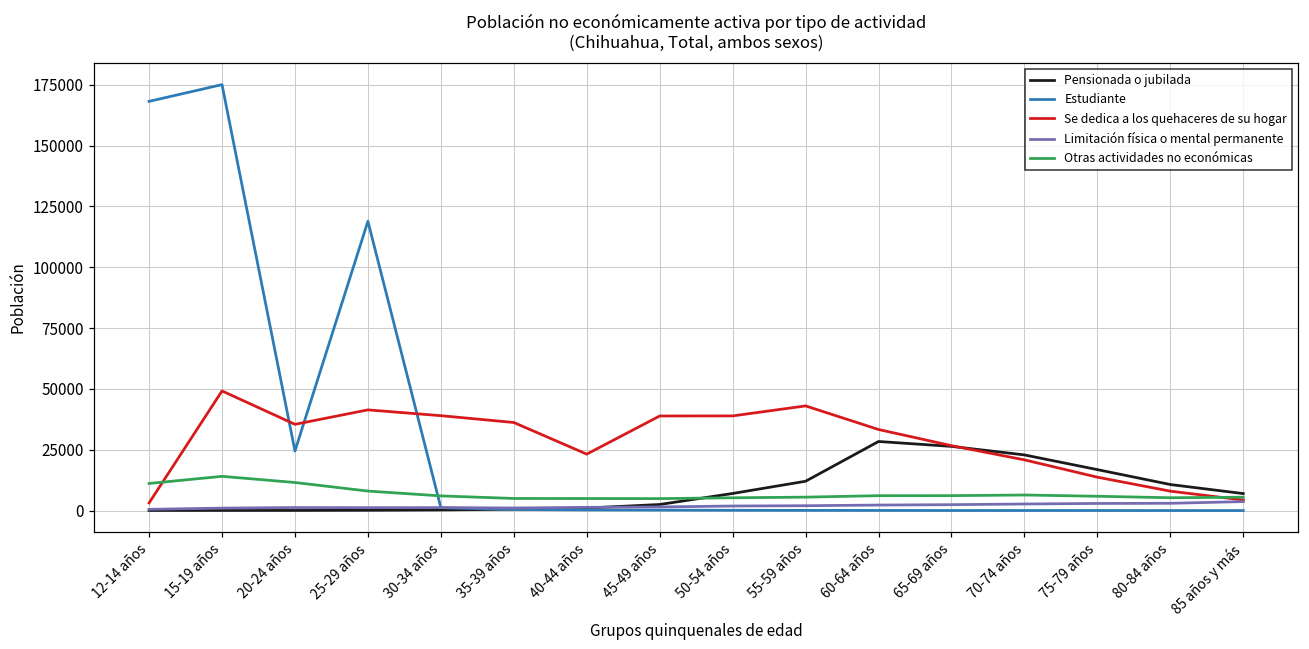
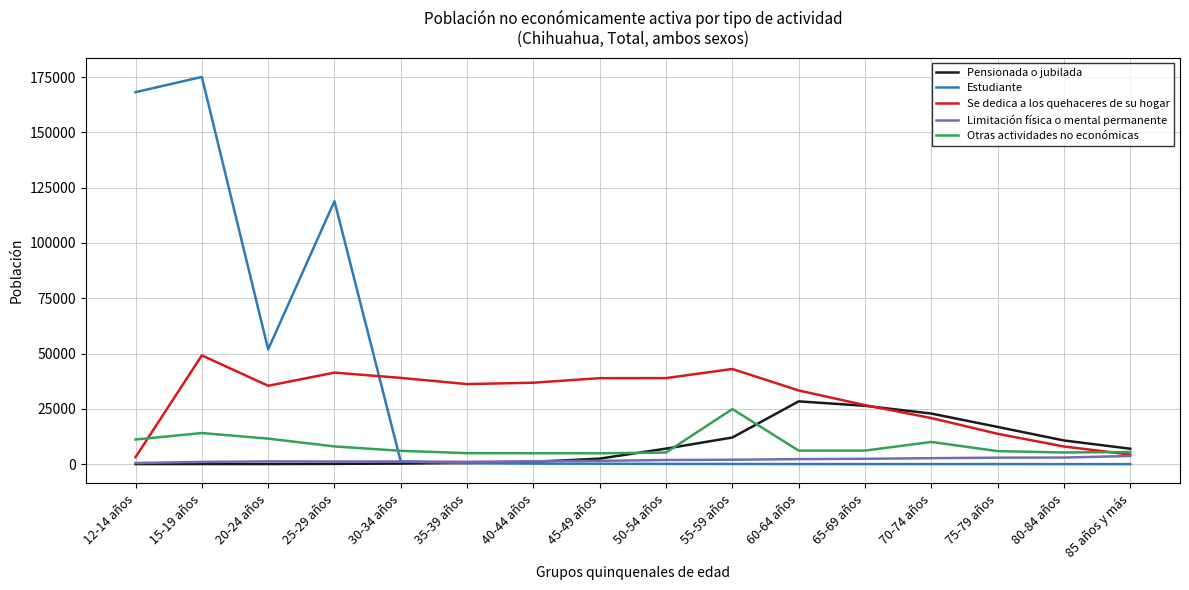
Estudiante, 20-24 años: 24000 -> 52000
Se dedica a los quehaceres de su hogar, 40-44 años: 23000 -> 37000
Otras actividades no económicas, 55-59 años: 6000 -> 25000
Otras actividades no económicas, 70-74 años: 6000 -> 10000
